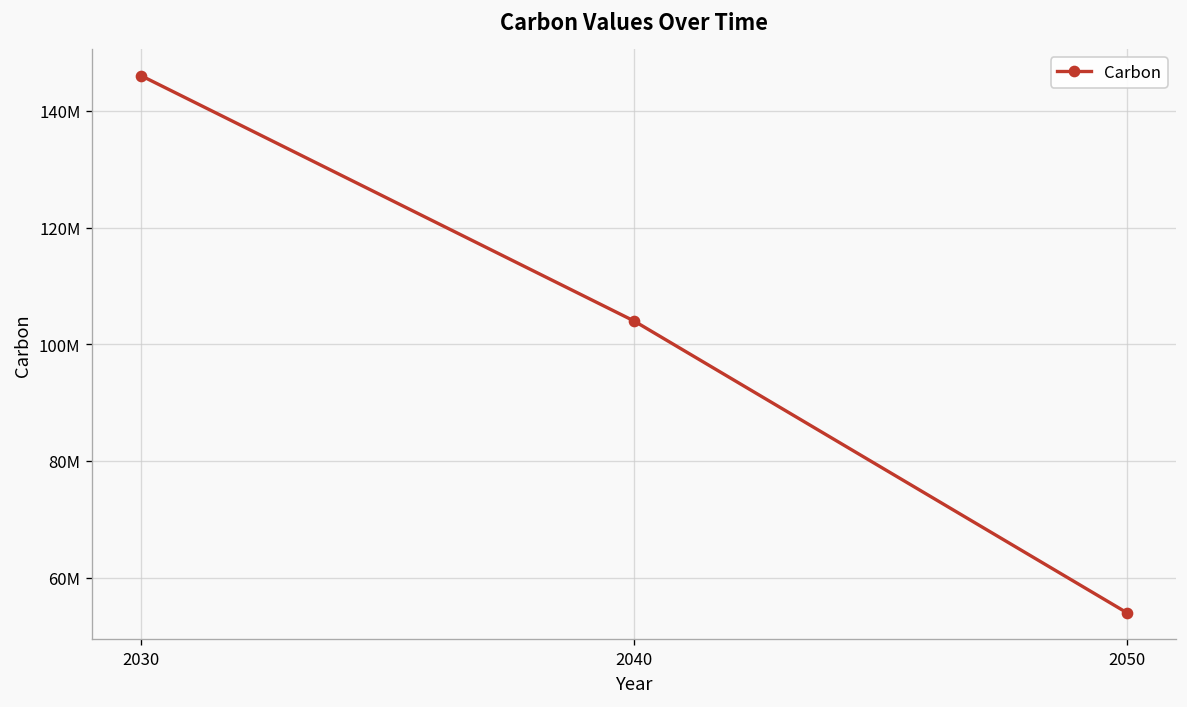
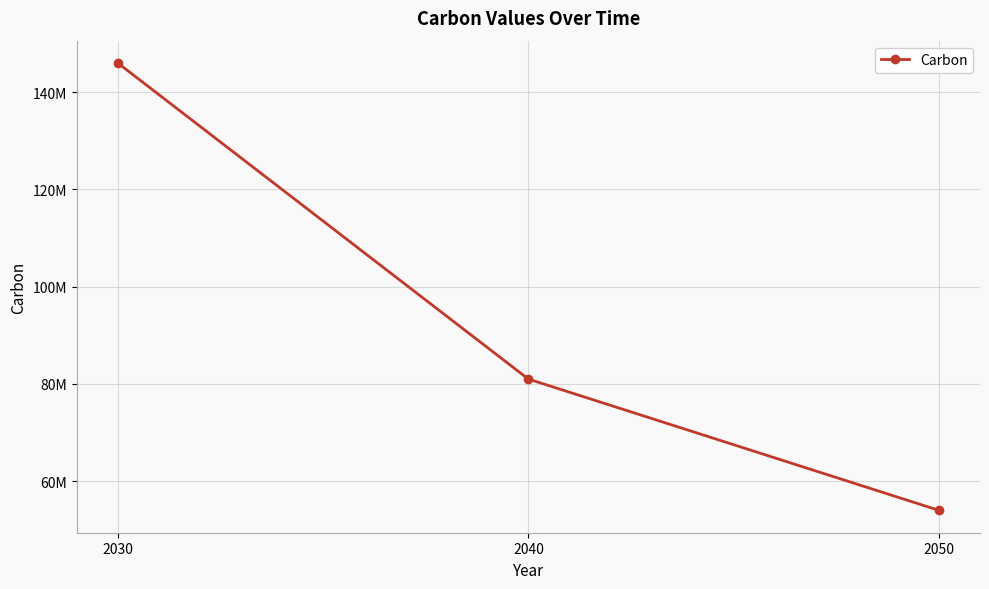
2040: 104000000 -> 81000000
